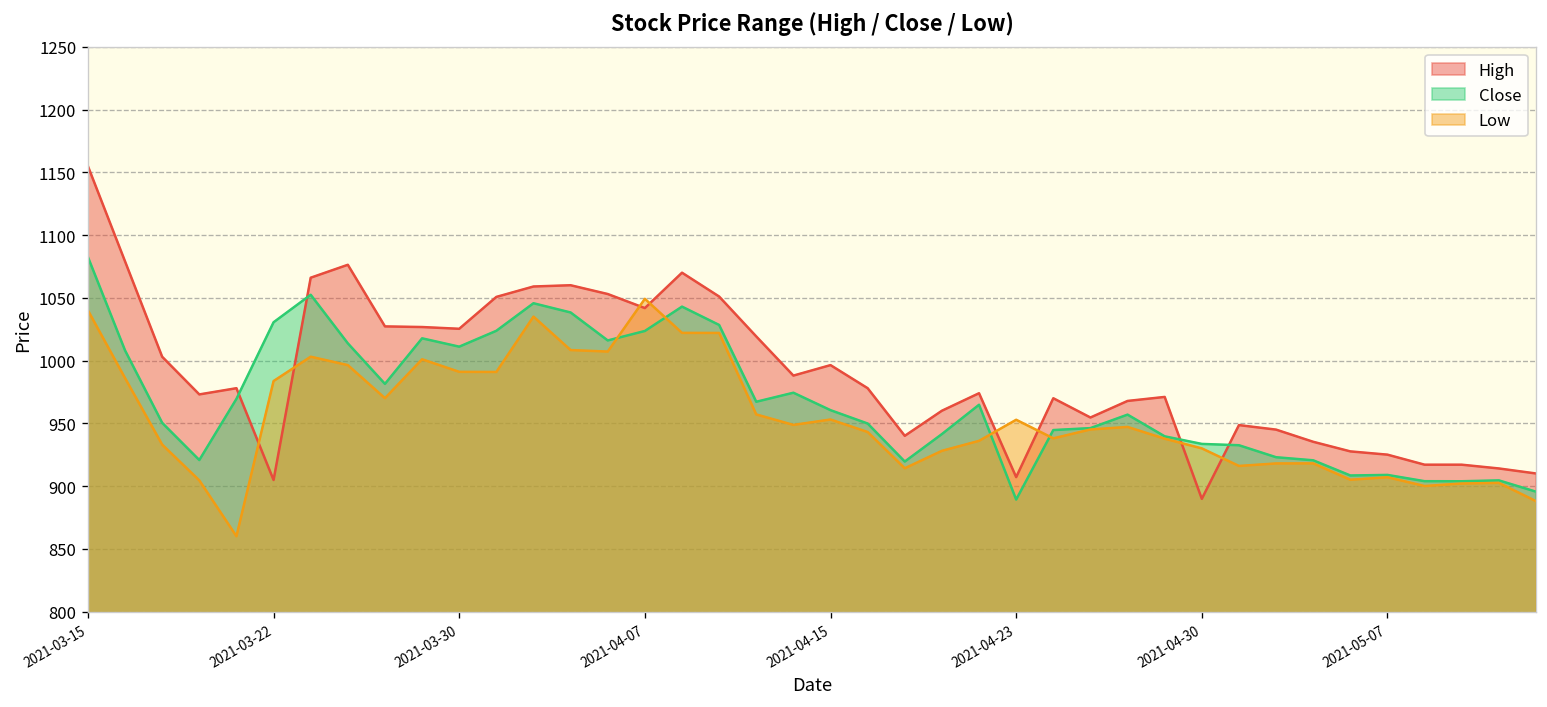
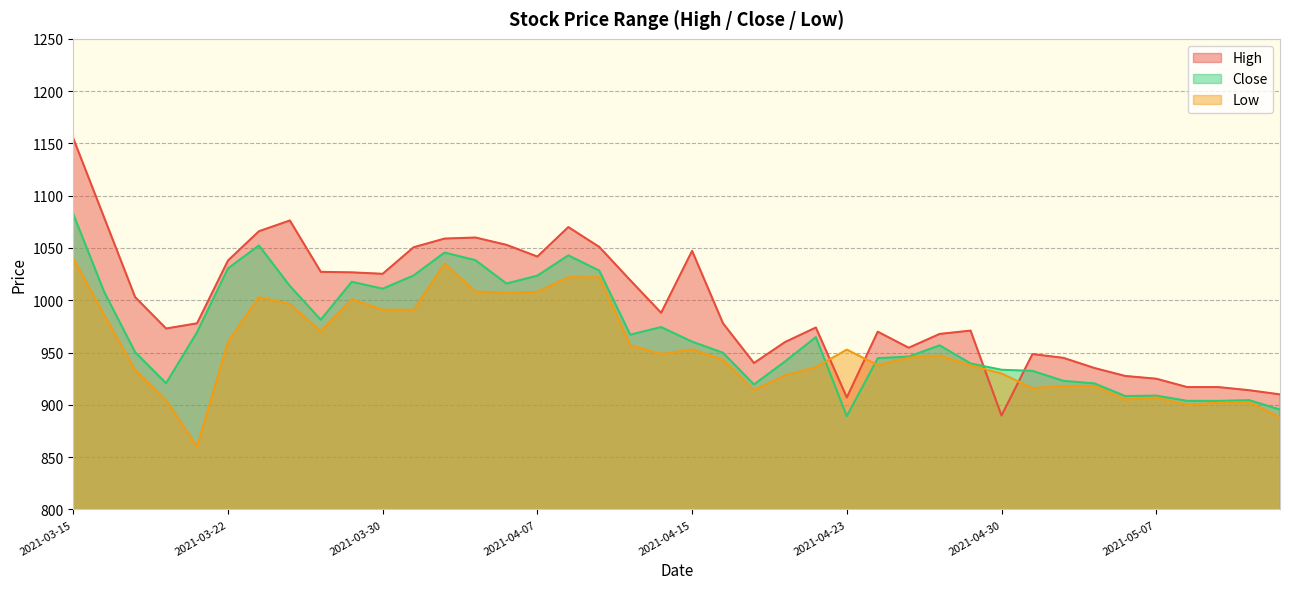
High, 2021-03-22: 905 -> 1038
Low, 2021-03-22: 984 -> 960
Low, 2021-04-07: 1049 -> 1008
High, 2021-04-15: 996 -> 1047
